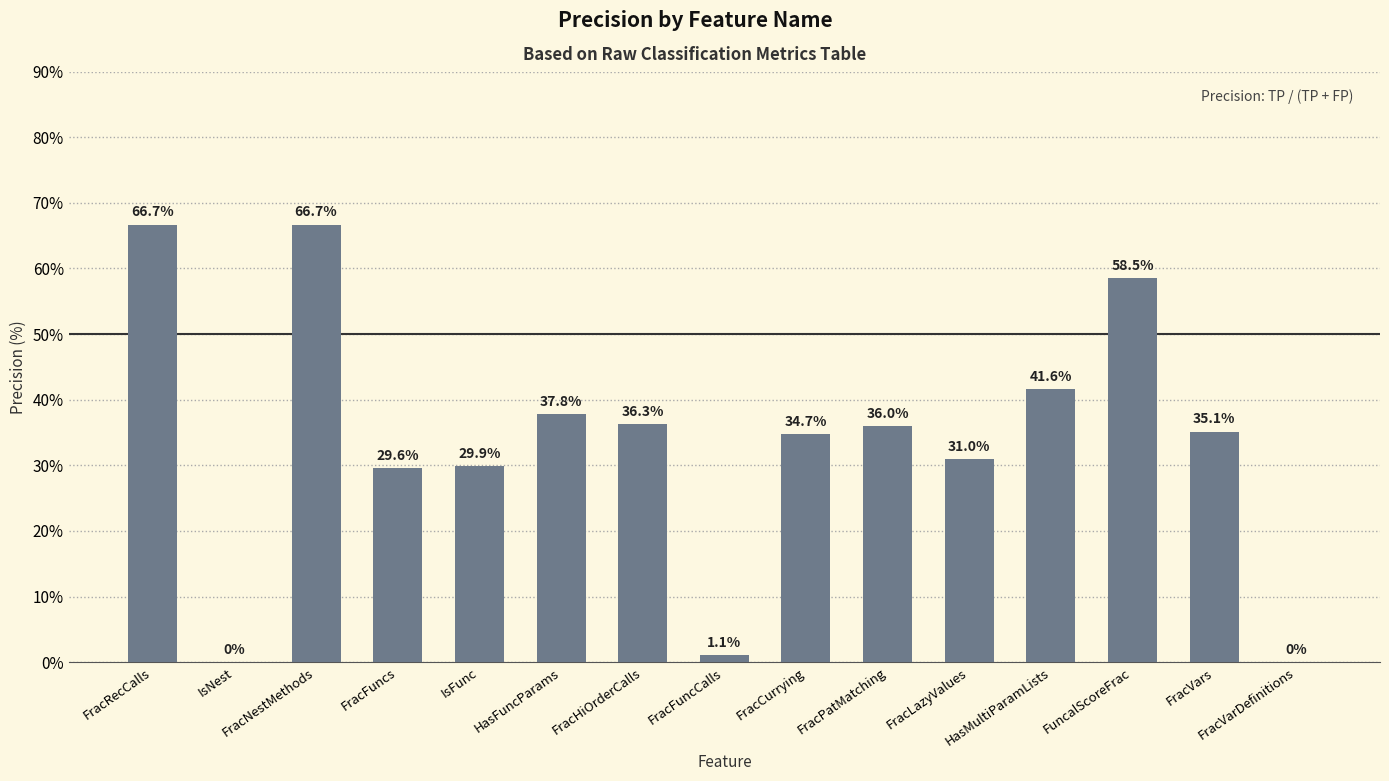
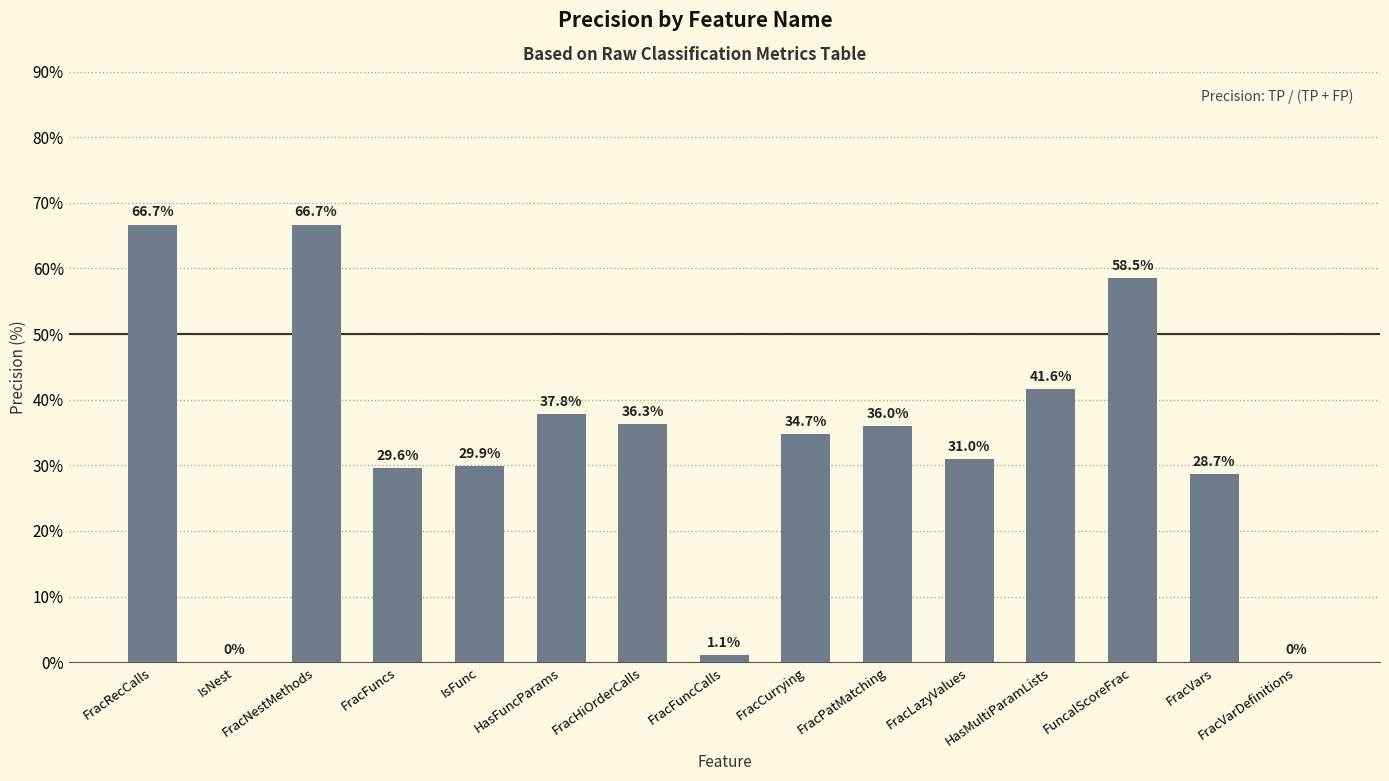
FracVars: 35.1% -> 28.7%
